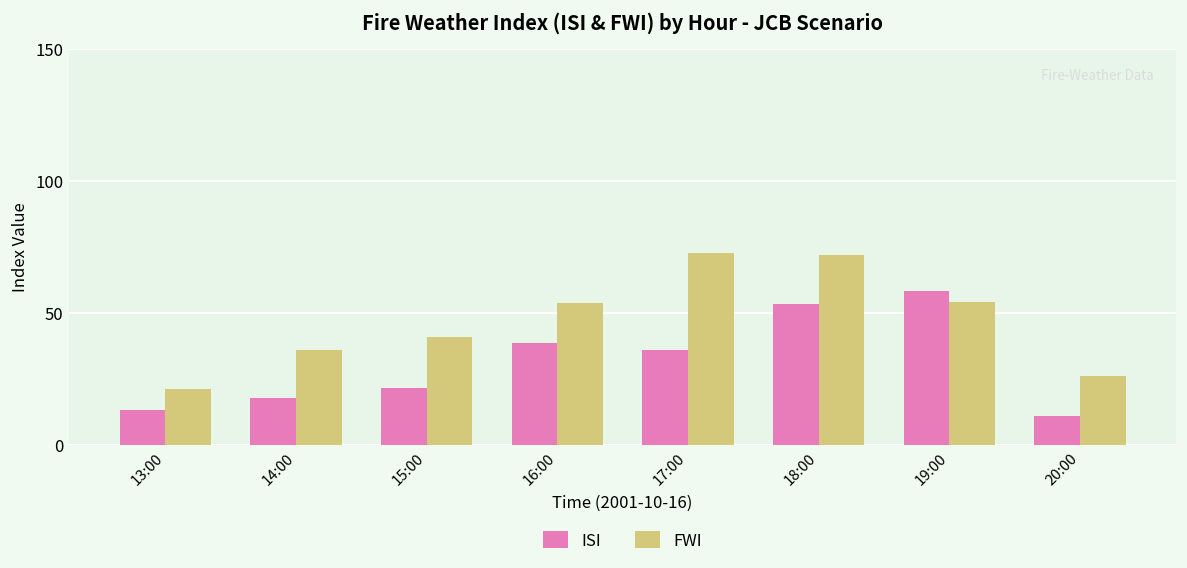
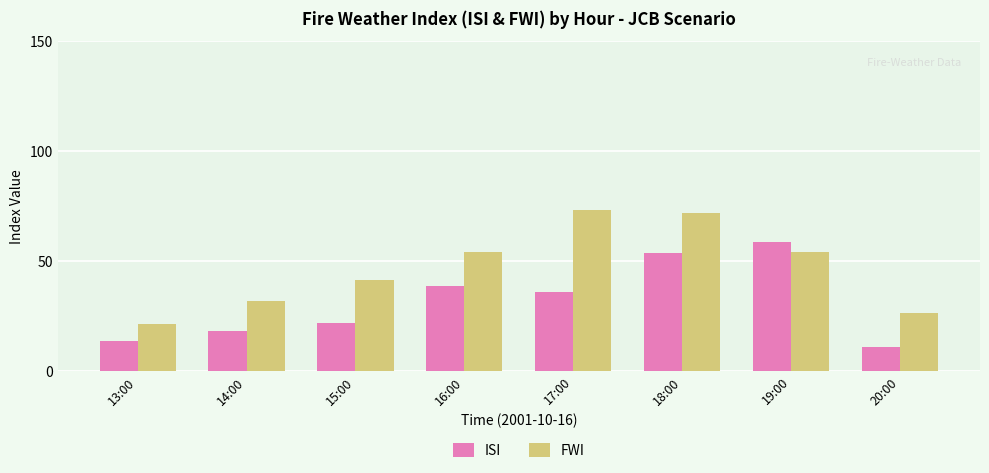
FWI, 14:00: 36 -> 32
